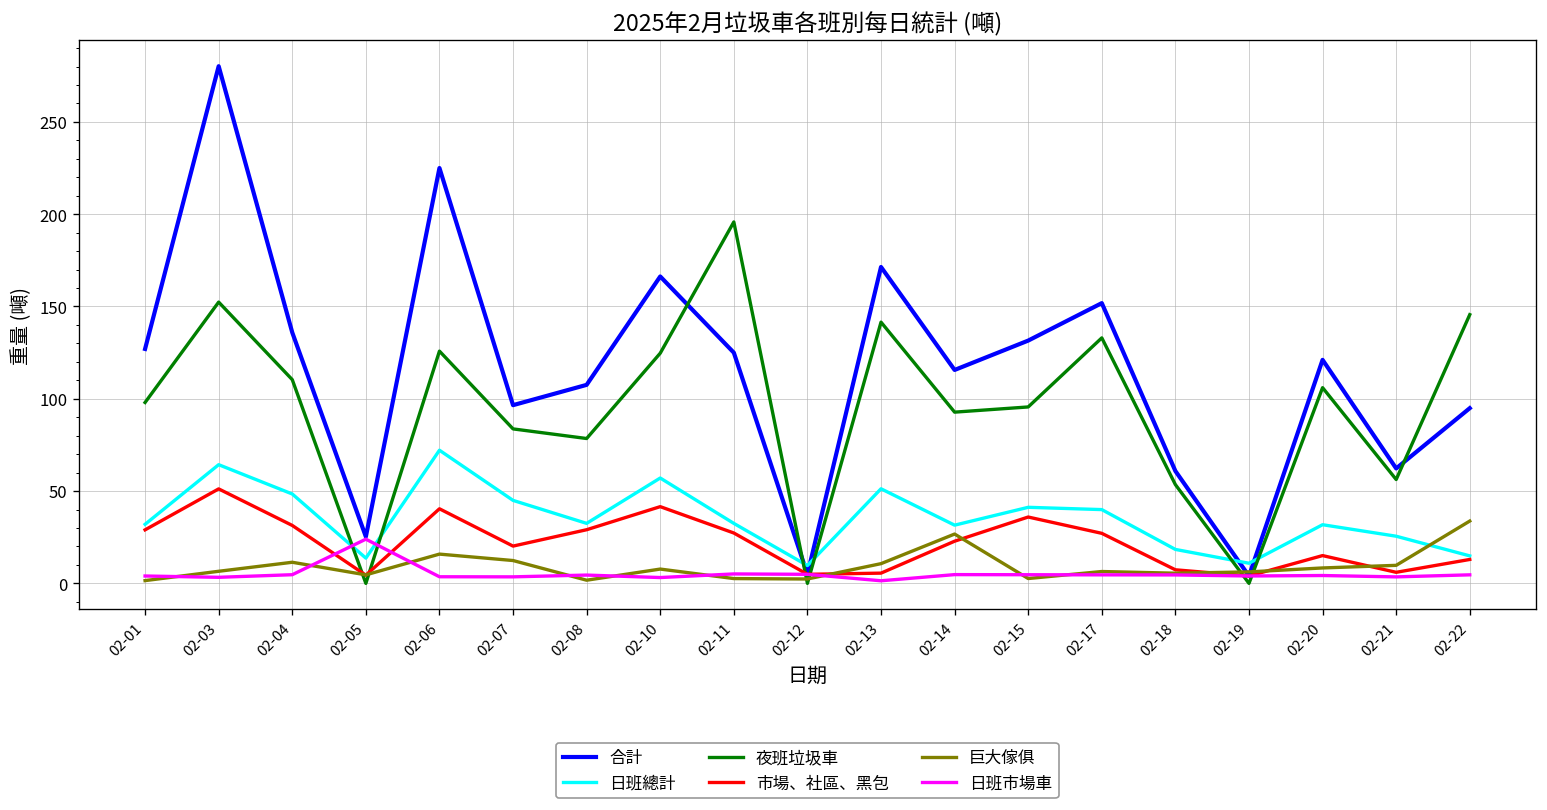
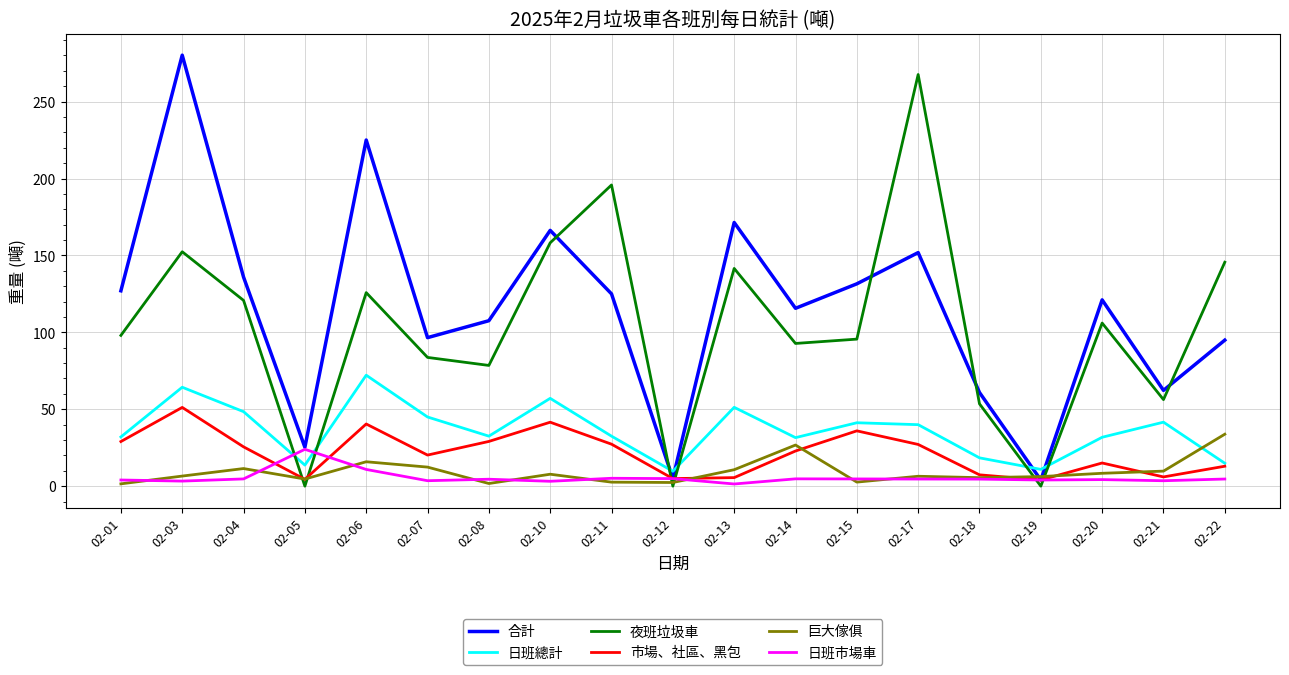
夜班垃圾車, 02-04: 110 -> 121
市場、社區、黑包, 02-04: 31 -> 26
日班市場車, 02-06: 4 -> 11
夜班垃圾車, 02-10: 125 -> 158
夜班垃圾車, 02-17: 133 -> 268
日班總計, 02-21: 26 -> 42
